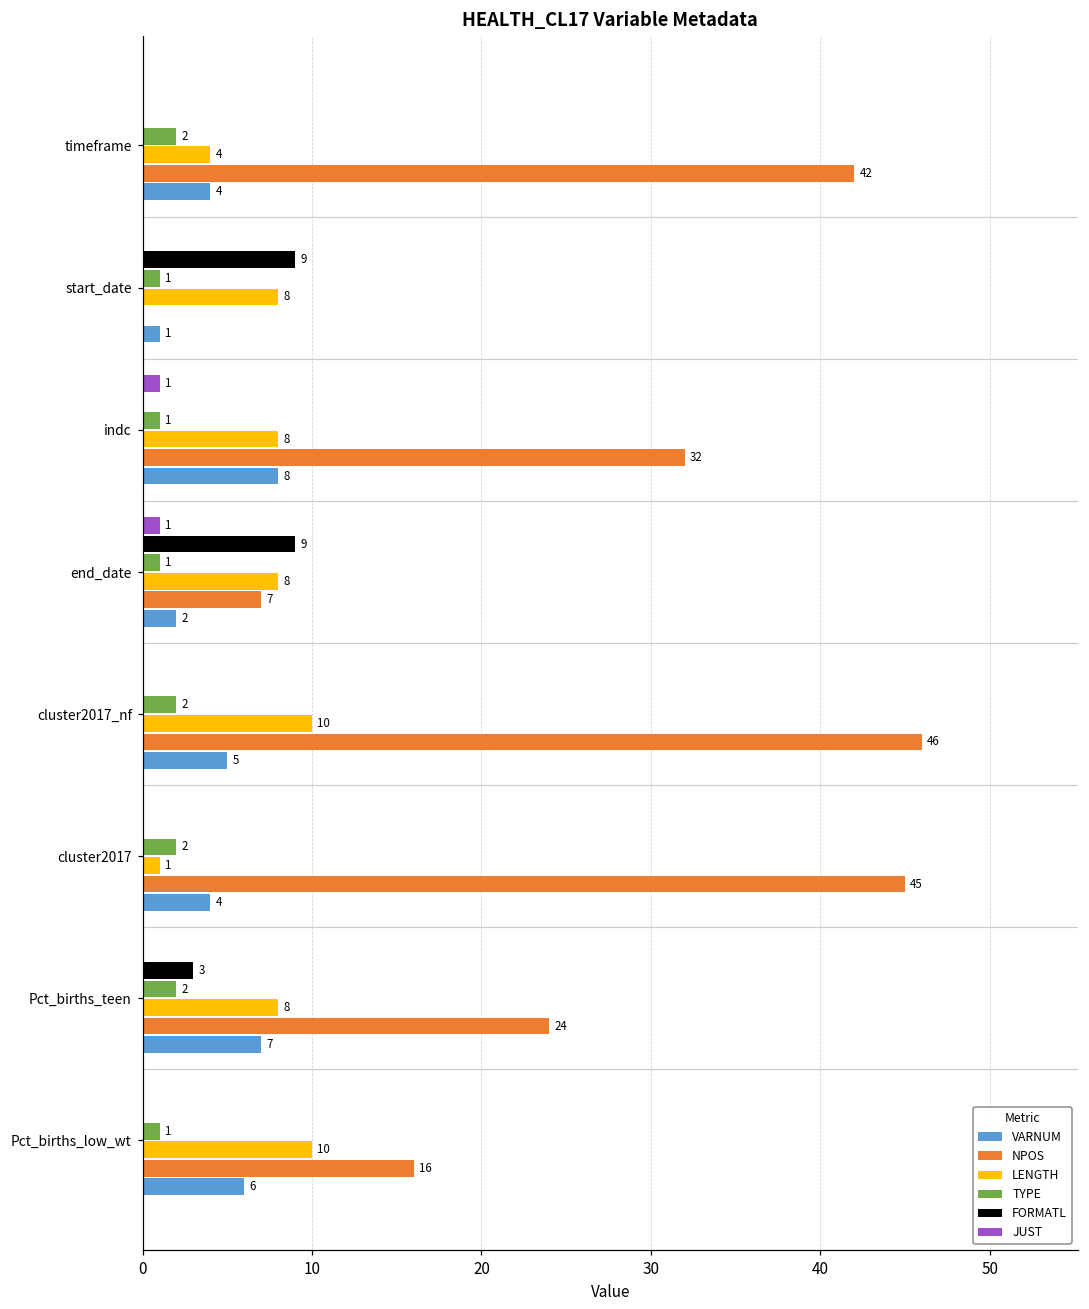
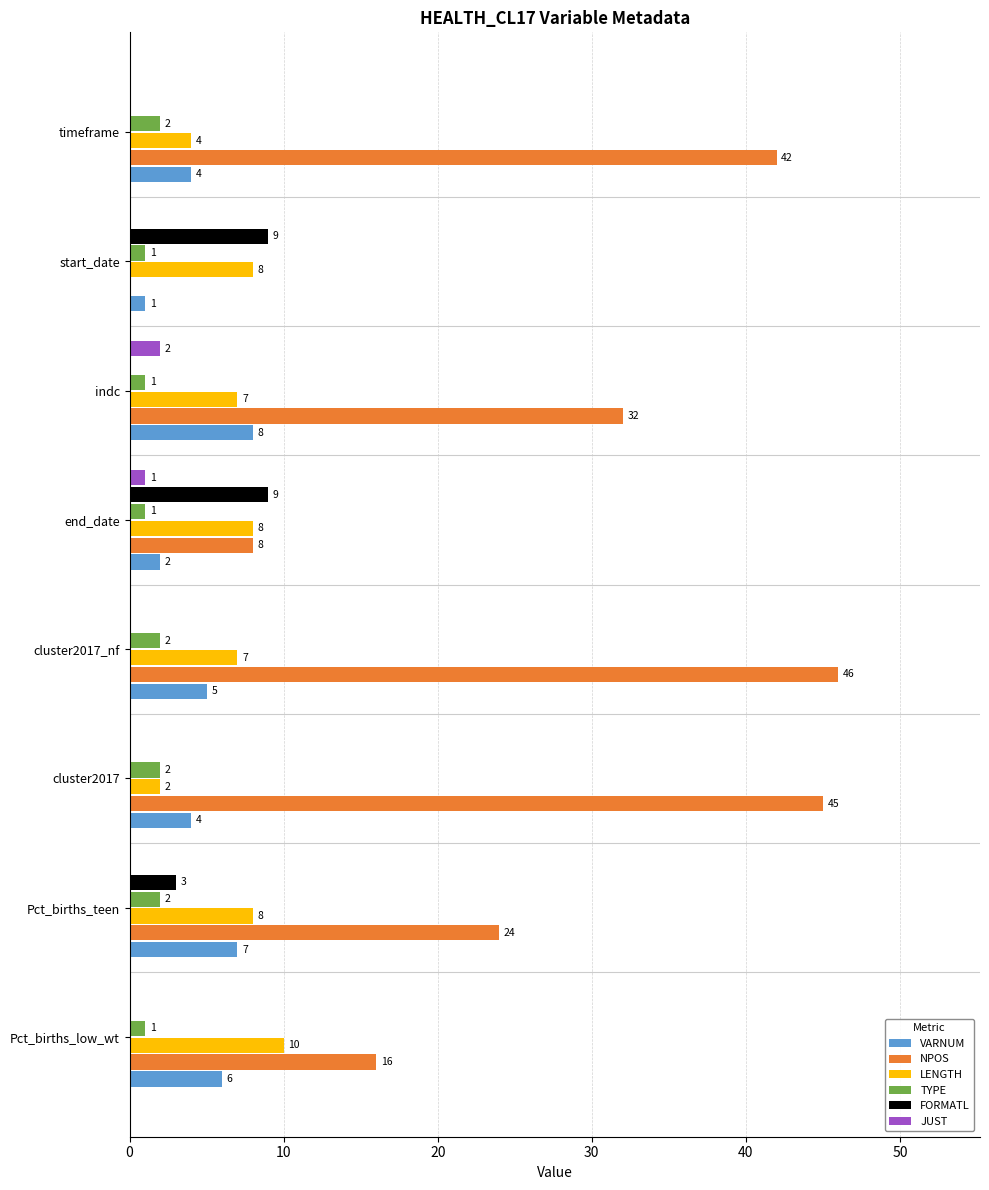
JUST, indc: 1 -> 2
LENGTH, indc: 8 -> 7
NPOS, end_date: 7 -> 8
LENGTH, cluster2017_nf: 10 -> 7
LENGTH, cluster2017: 1 -> 2
